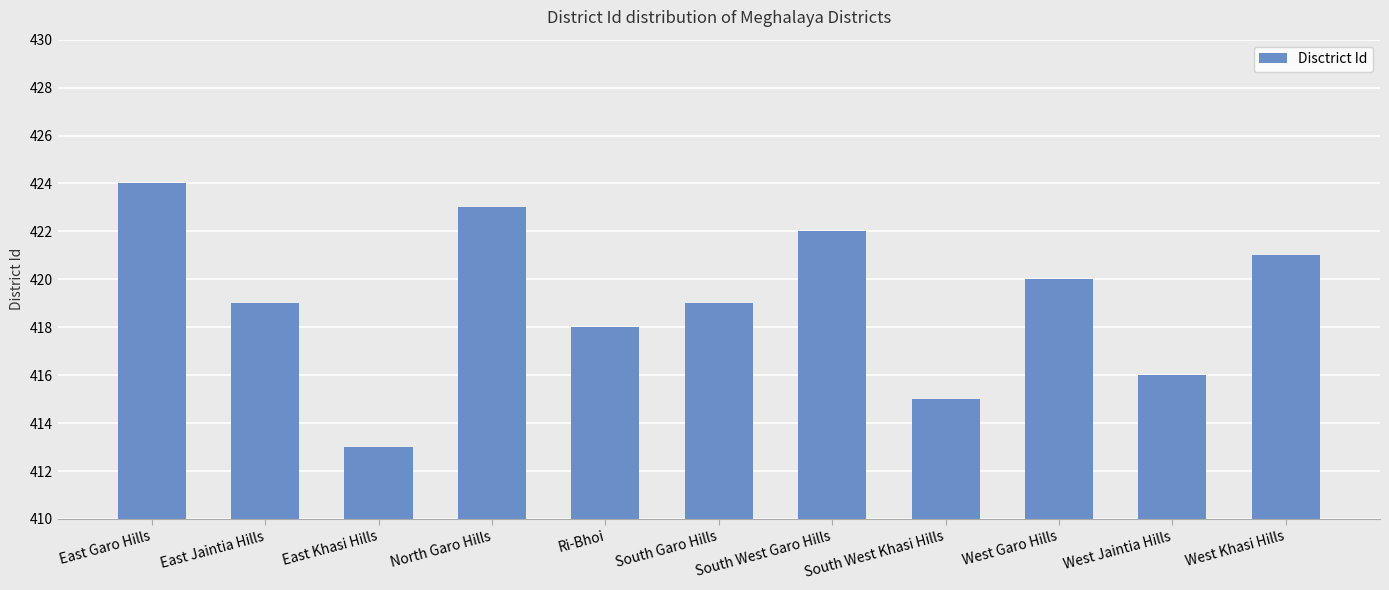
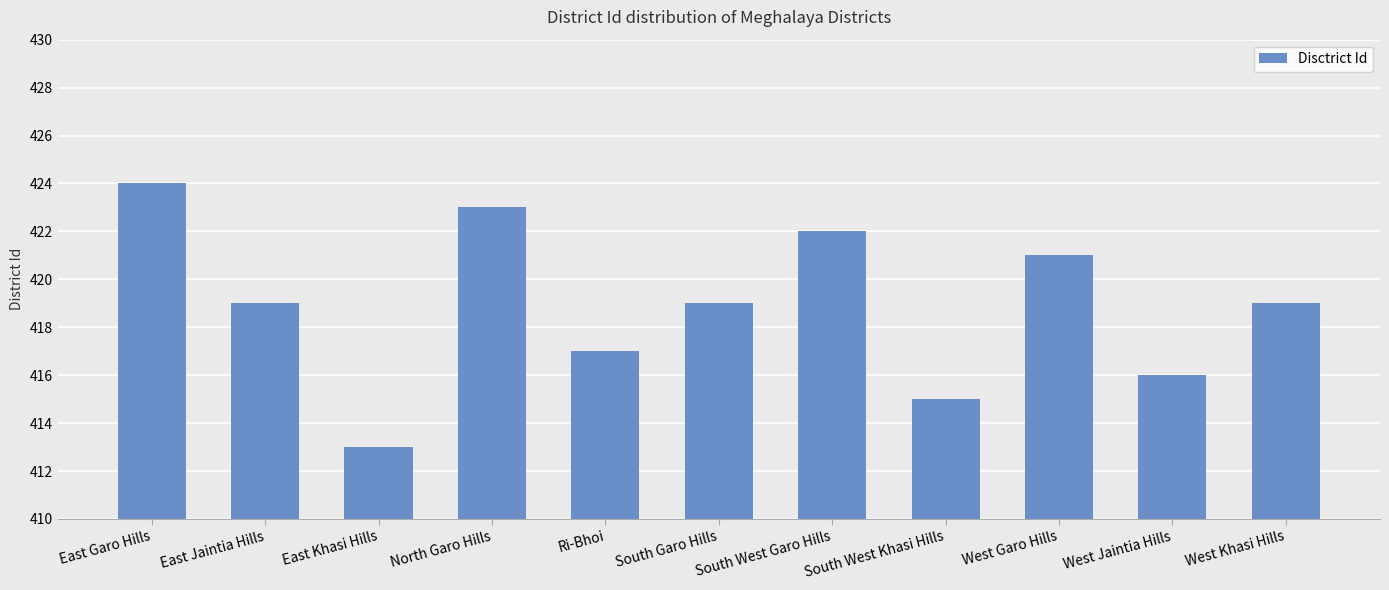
Ri-Bhoi: 418 -> 417
West Garo Hills: 420 -> 421
West Khasi Hills: 421 -> 419
